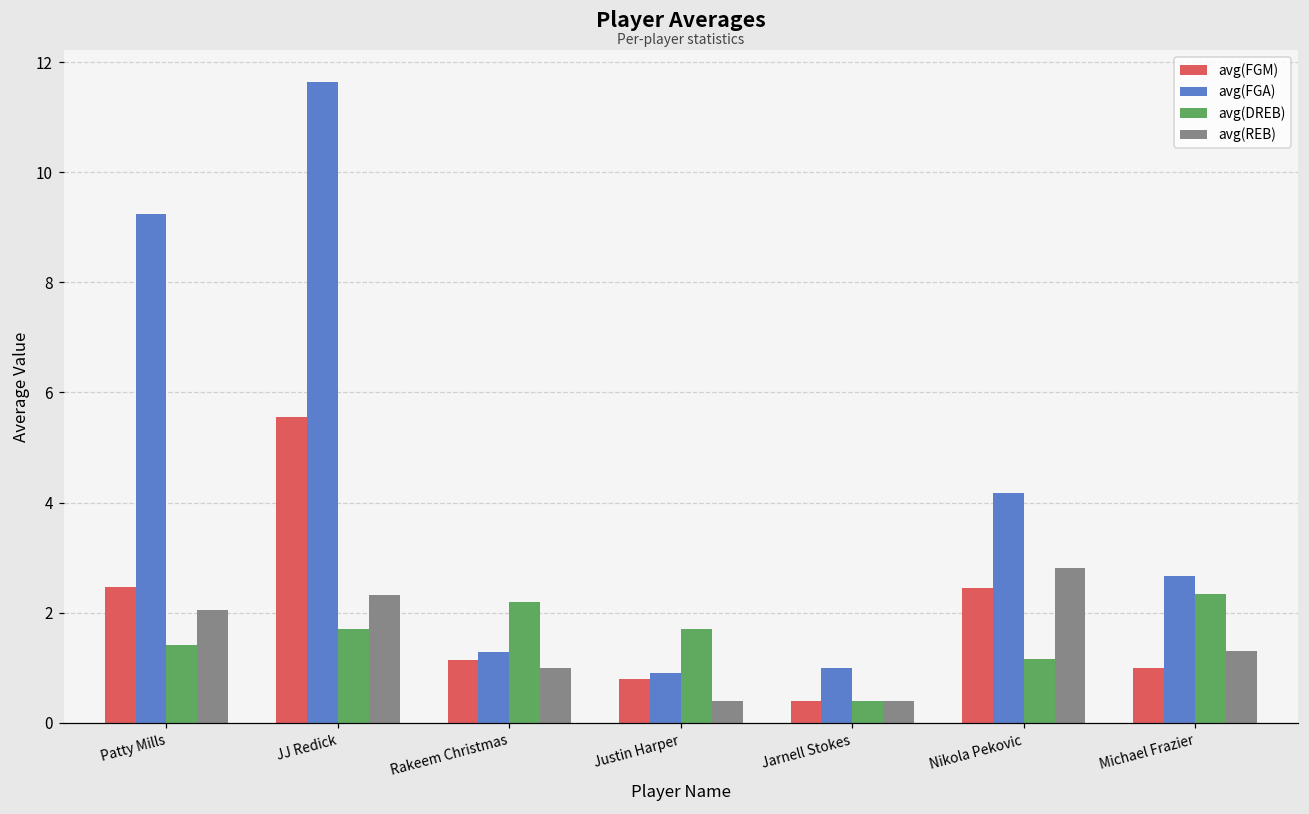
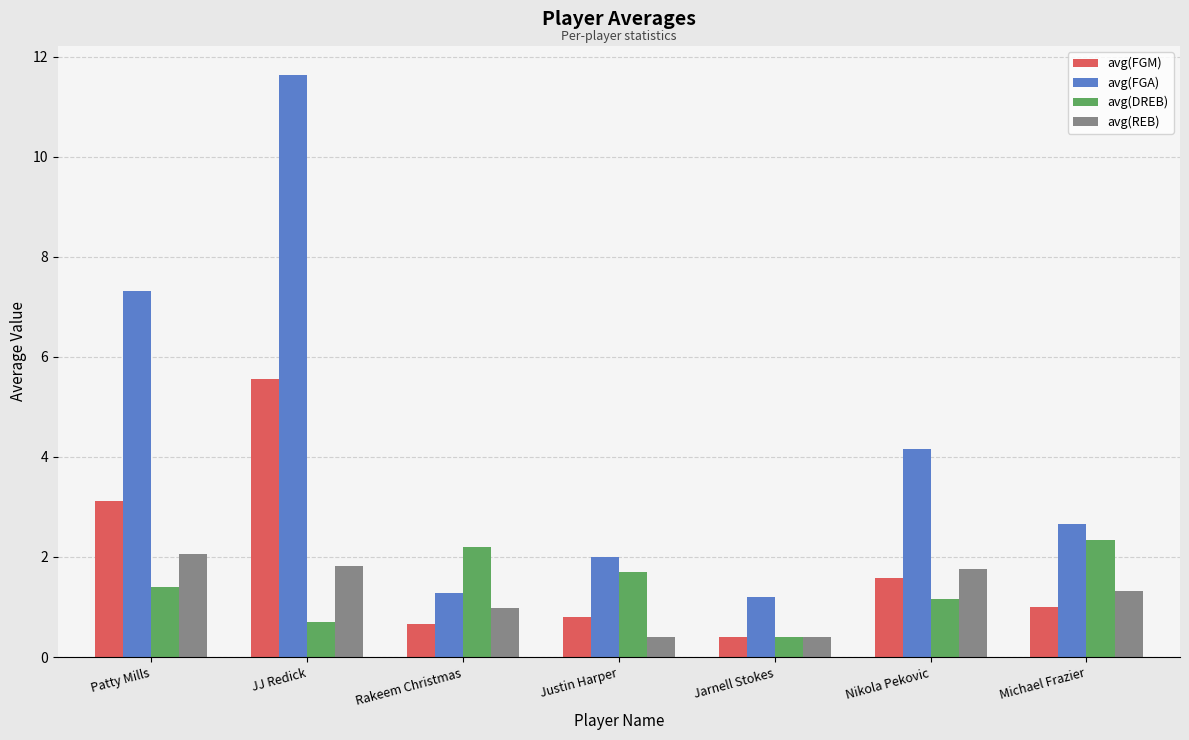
avg(FGM), Patty Mills: 2.5 -> 3.1
avg(FGA), Patty Mills: 9.2 -> 7.3
avg(DREB), JJ Redick: 1.7 -> 0.7
avg(REB), JJ Redick: 2.3 -> 1.8
avg(FGM), Rakeem Christmas: 1.1 -> 0.7
avg(FGA), Justin Harper: 0.9 -> 2.0
avg(FGA), Jarnell Stokes: 1.0 -> 1.2
avg(FGM), Nikola Pekovic: 2.5 -> 1.6
avg(REB), Nikola Pekovic: 2.8 -> 1.8
